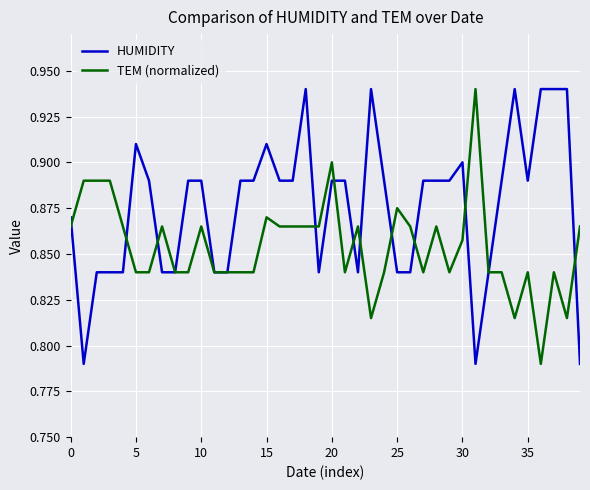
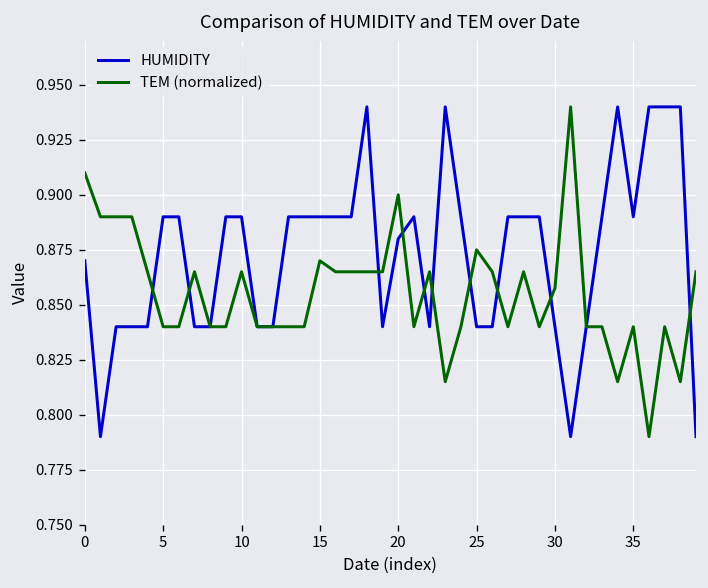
TEM (normalized), 0: 0.865 -> 0.910
HUMIDITY, 5: 0.91 -> 0.89
HUMIDITY, 15: 0.91 -> 0.89
HUMIDITY, 20: 0.89 -> 0.88
HUMIDITY, 30: 0.90 -> 0.84
